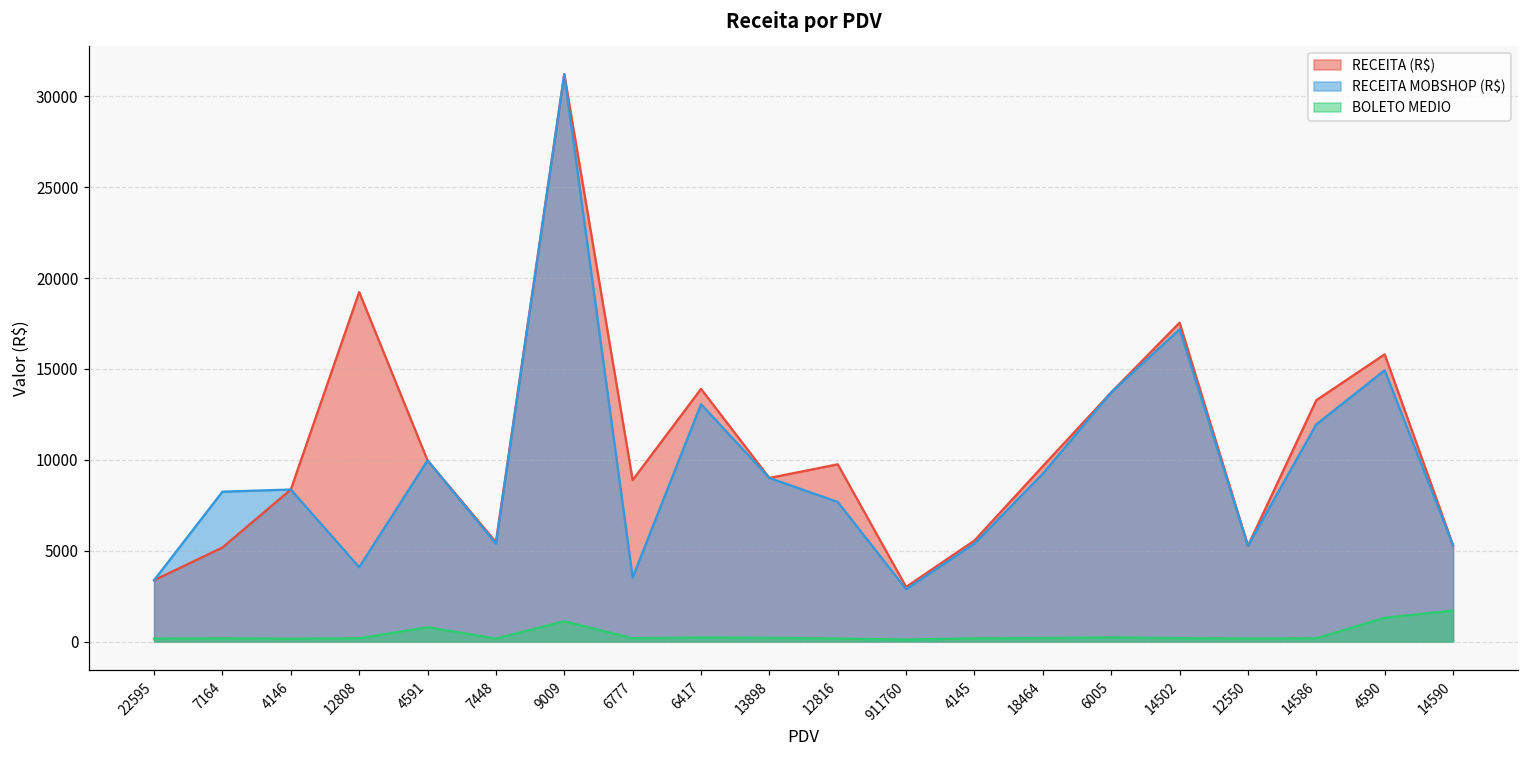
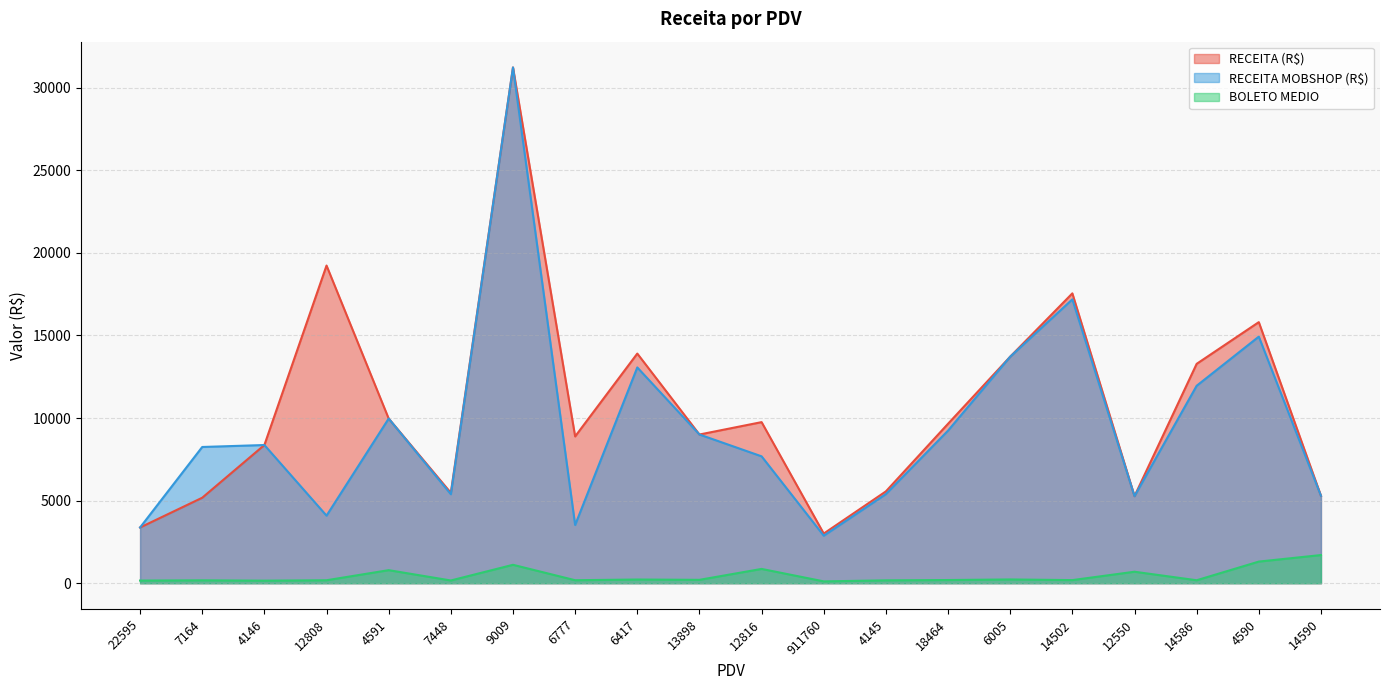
BOLETO MEDIO, 12816: 200 -> 900
BOLETO MEDIO, 12550: 200 -> 700
